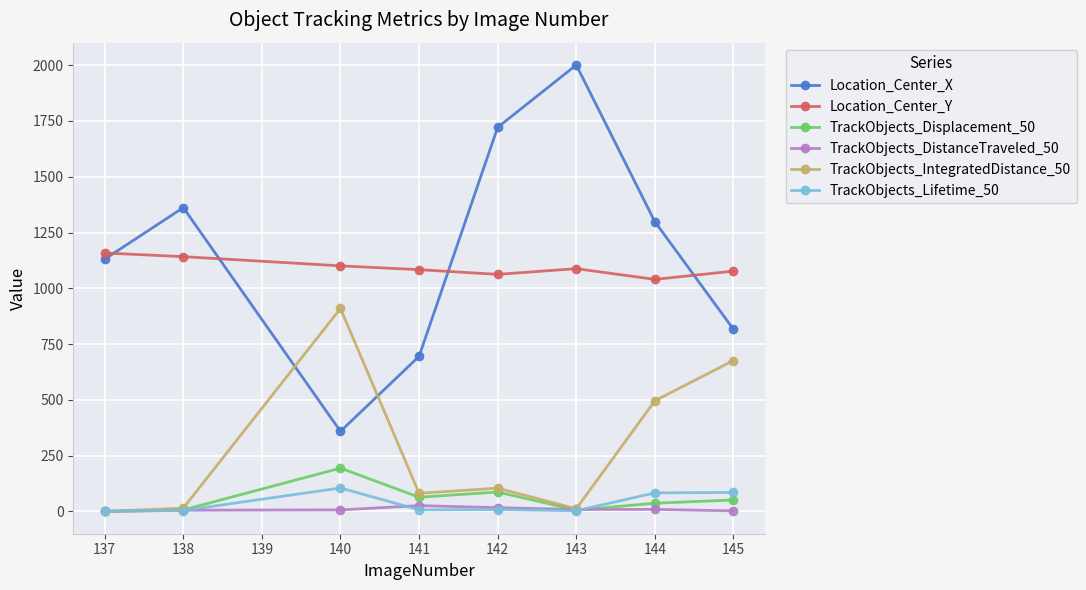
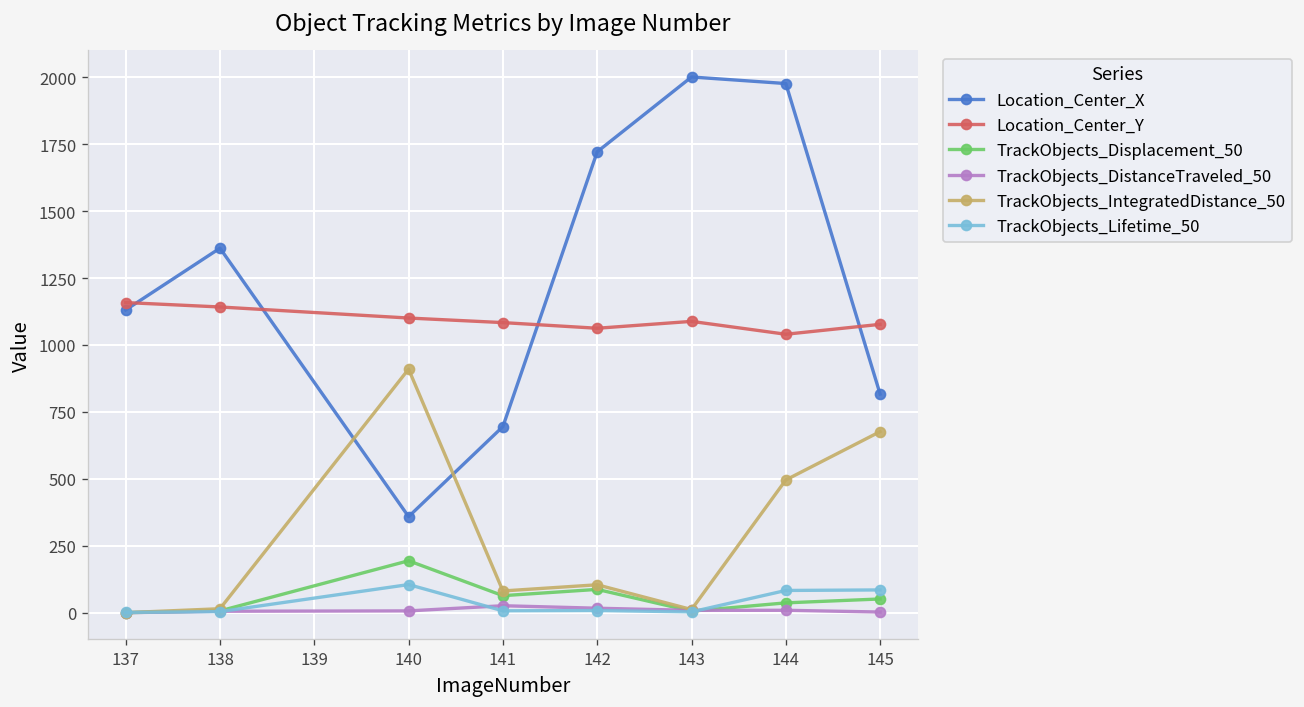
Location_Center_X, 144: 1300 -> 1980
